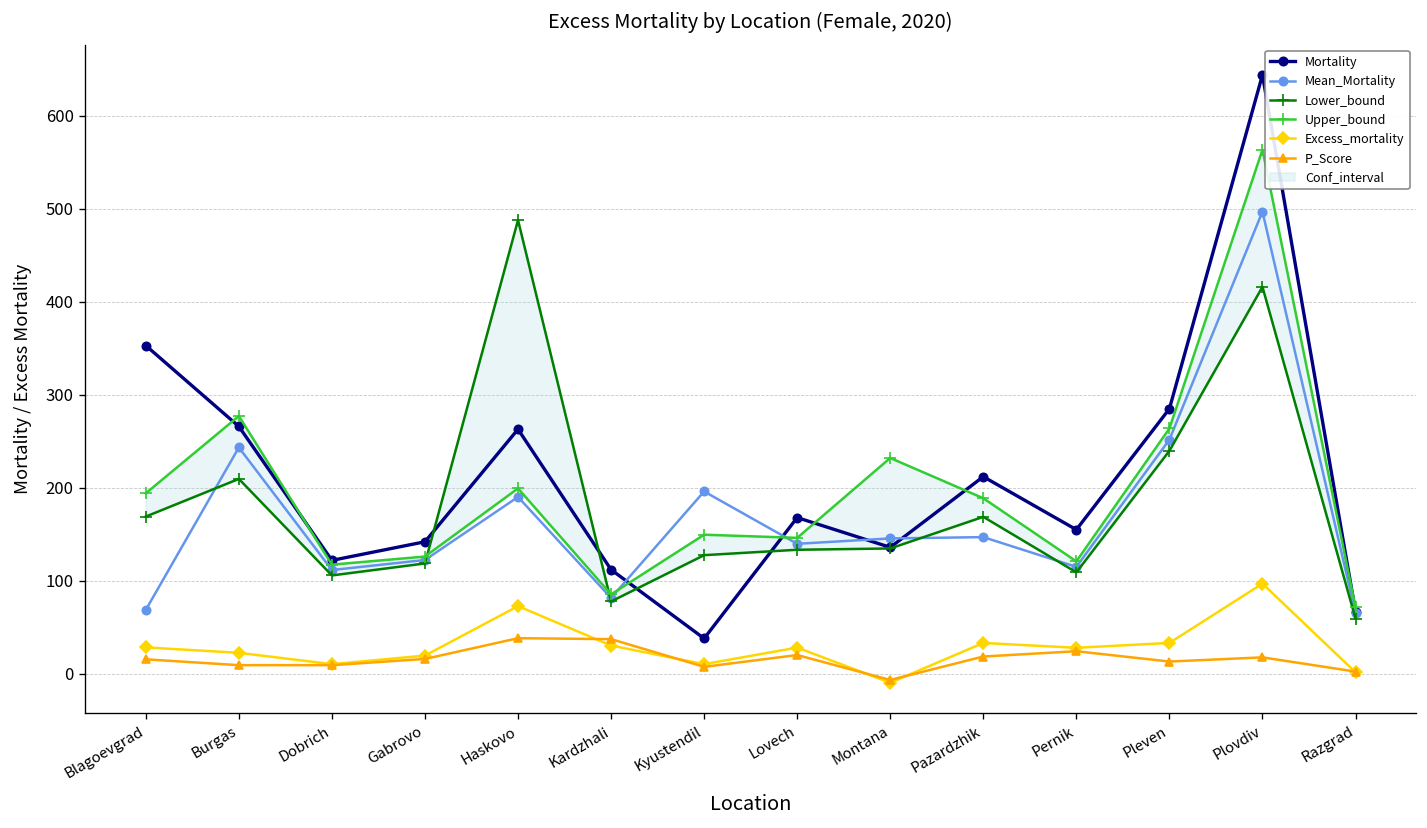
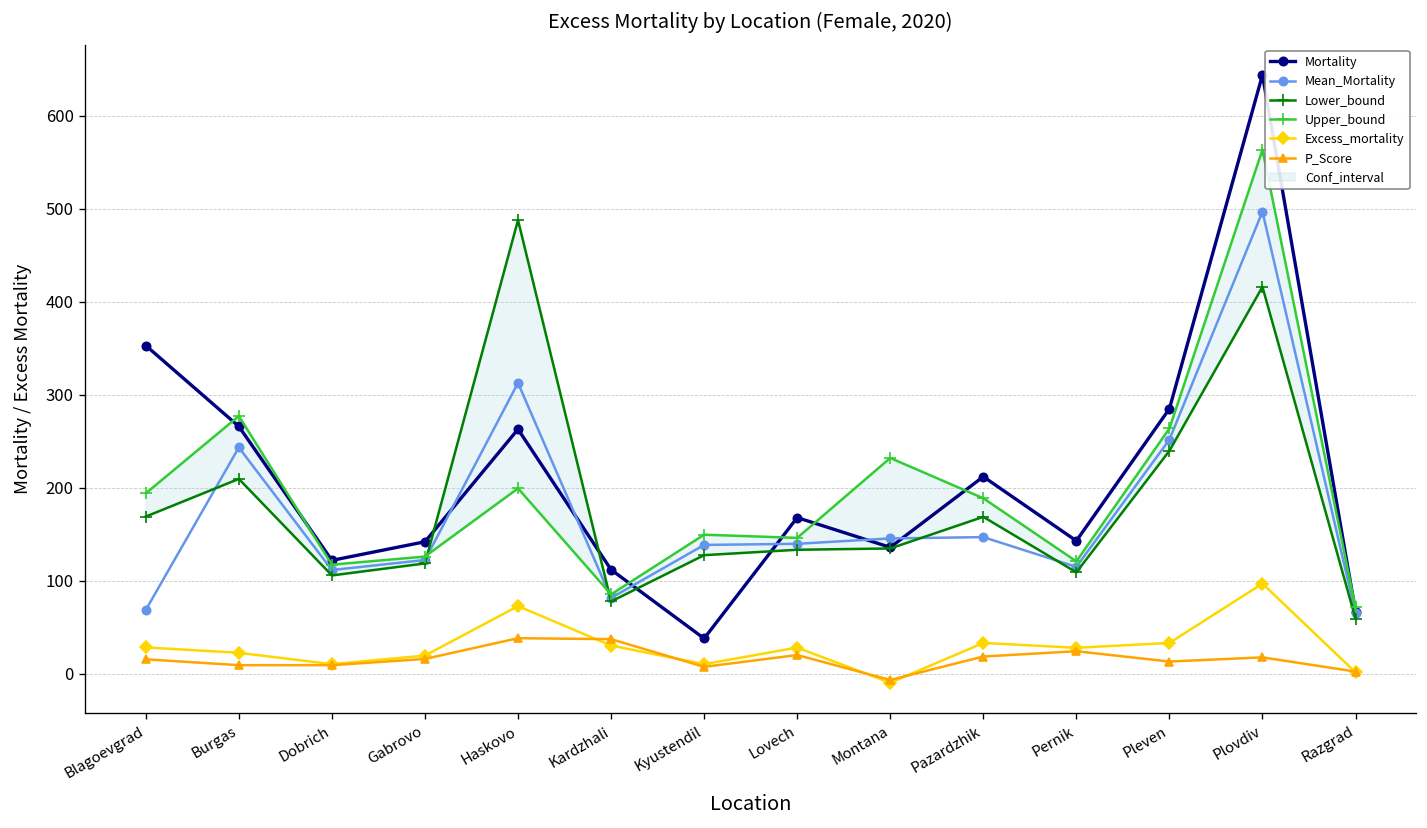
Mean_Mortality, Haskovo: 190 -> 310
Mean_Mortality, Kyustendil: 200 -> 140
Mortality, Pernik: 160 -> 140
